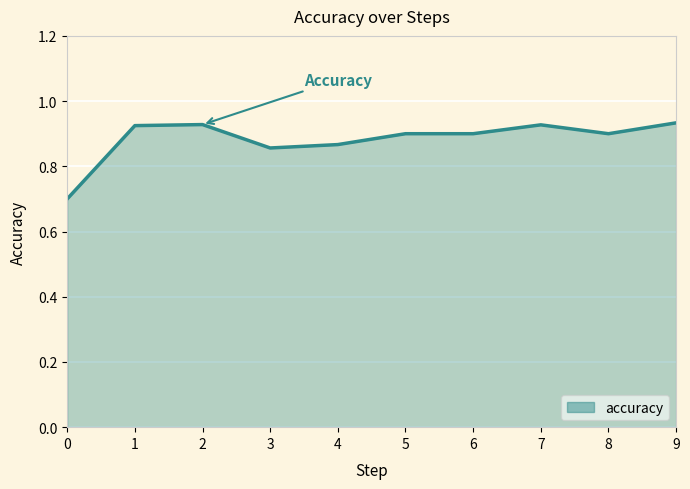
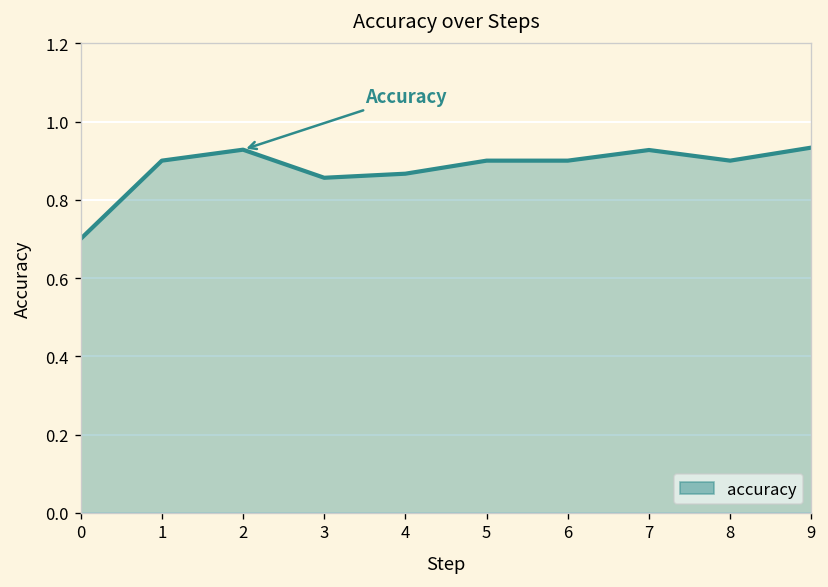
1: 0.92 -> 0.90
